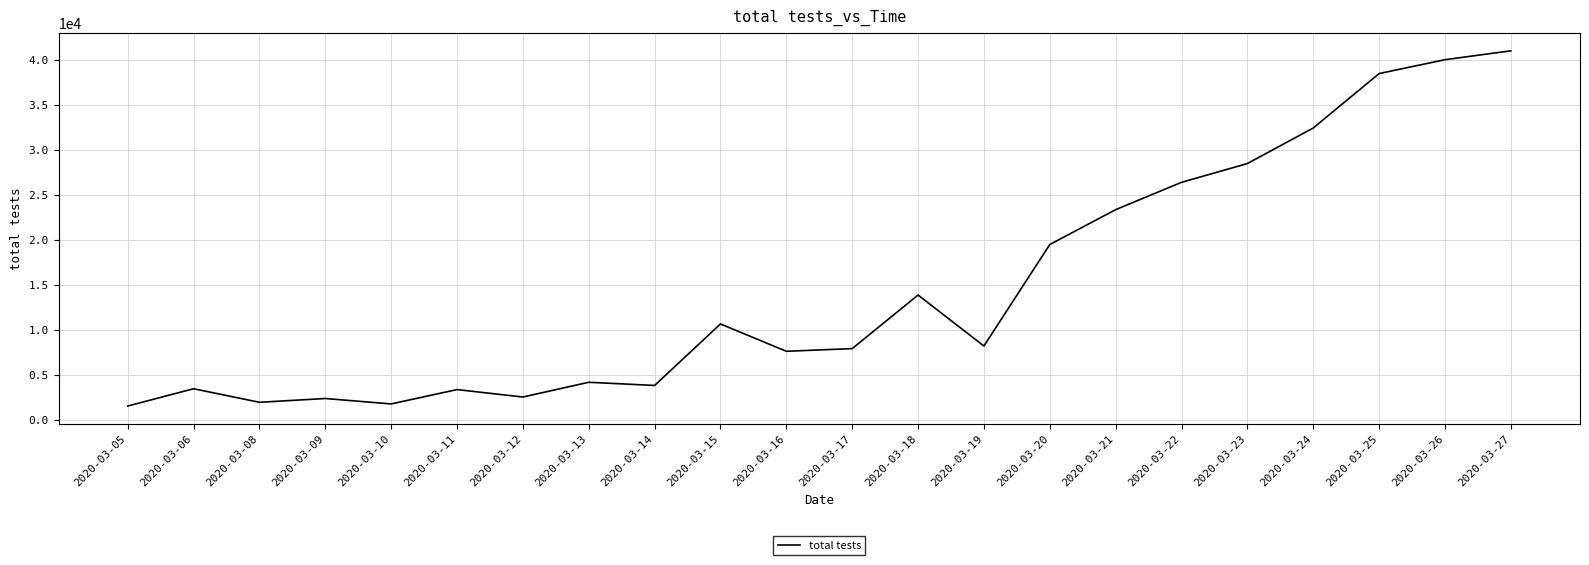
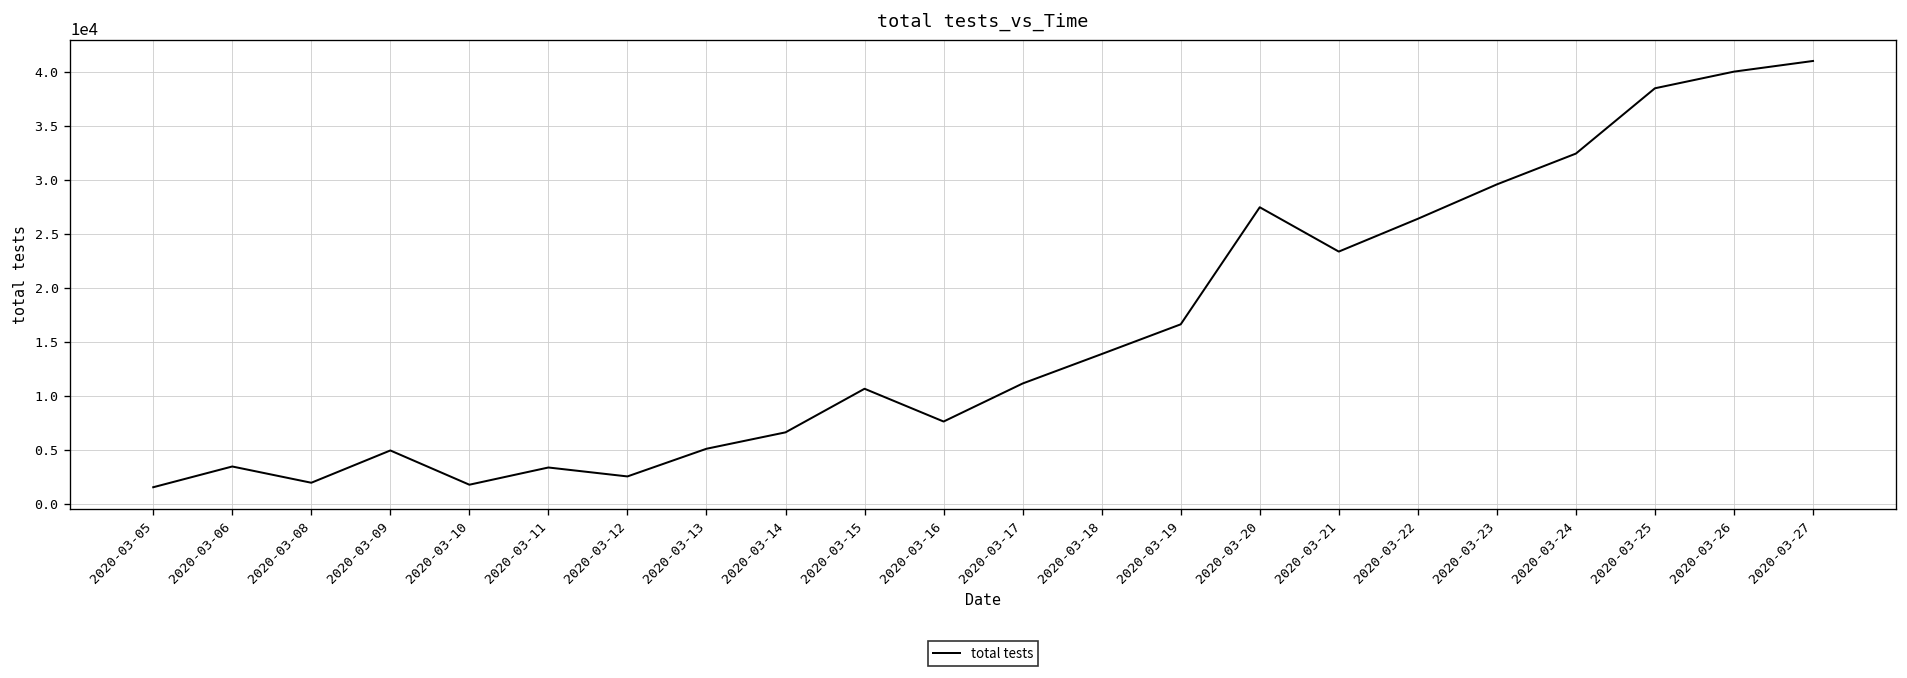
2020-03-09: 2000 -> 5000
2020-03-13: 4000 -> 5000
2020-03-14: 4000 -> 7000
2020-03-17: 8000 -> 11000
2020-03-19: 8000 -> 17000
2020-03-20: 20000 -> 27000
2020-03-23: 29000 -> 30000
